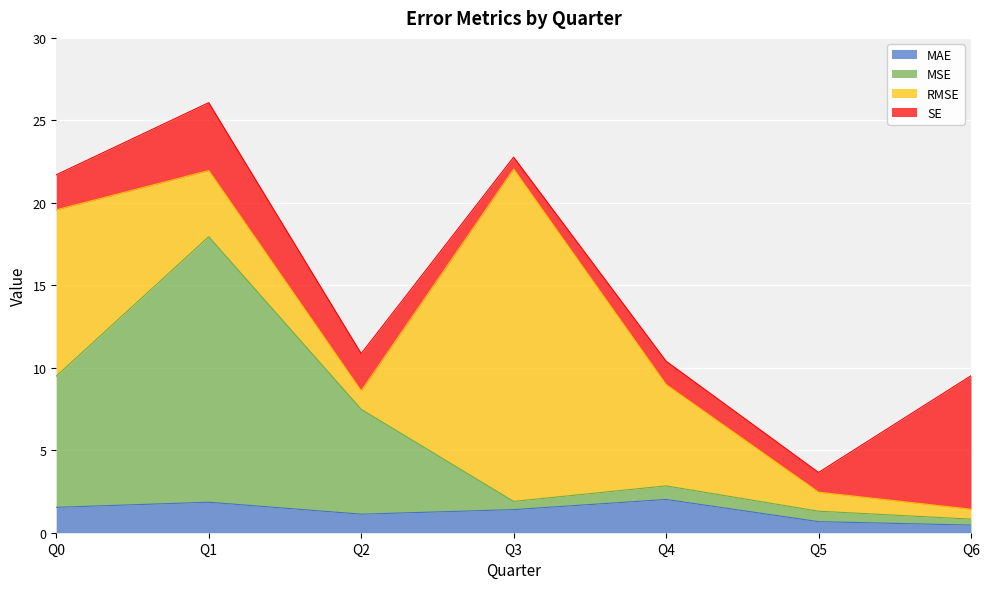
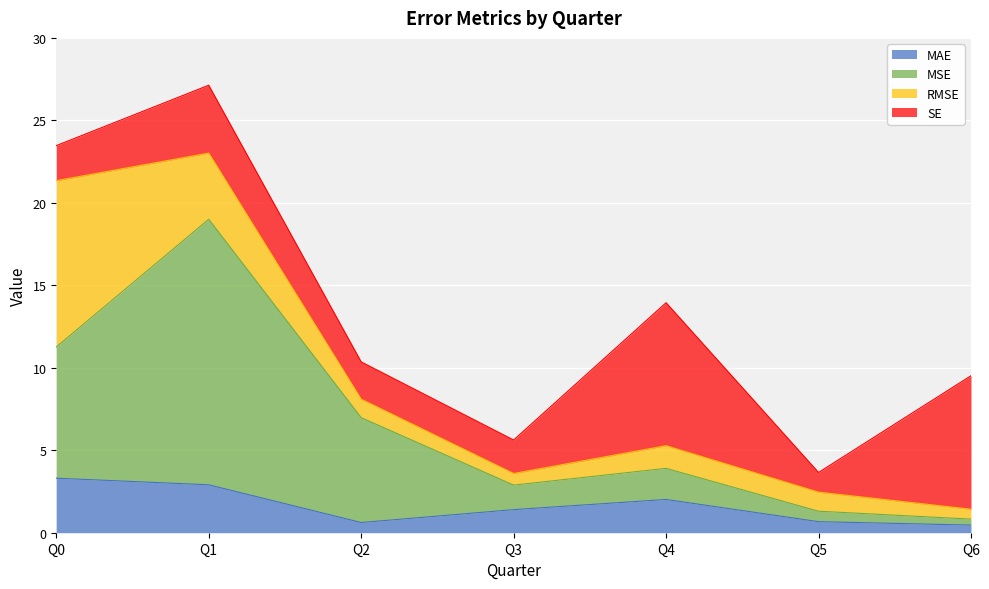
MAE, Q0: 1.5 -> 3.3
MAE, Q1: 1.8 -> 2.9
MAE, Q2: 1.1 -> 0.6
MSE, Q3: 0.5 -> 1.5
RMSE, Q3: 20.1 -> 0.7
SE, Q3: 0.7 -> 2.0
MSE, Q4: 0.8 -> 1.9
RMSE, Q4: 6.1 -> 1.4
SE, Q4: 1.4 -> 8.7
